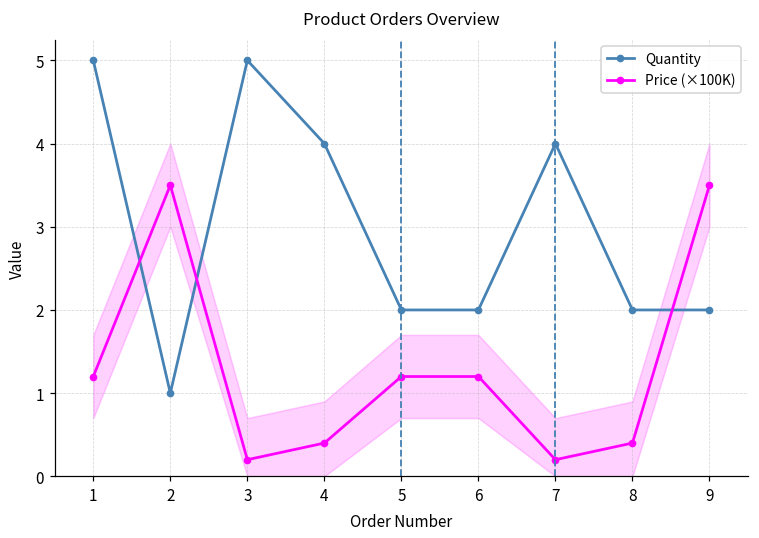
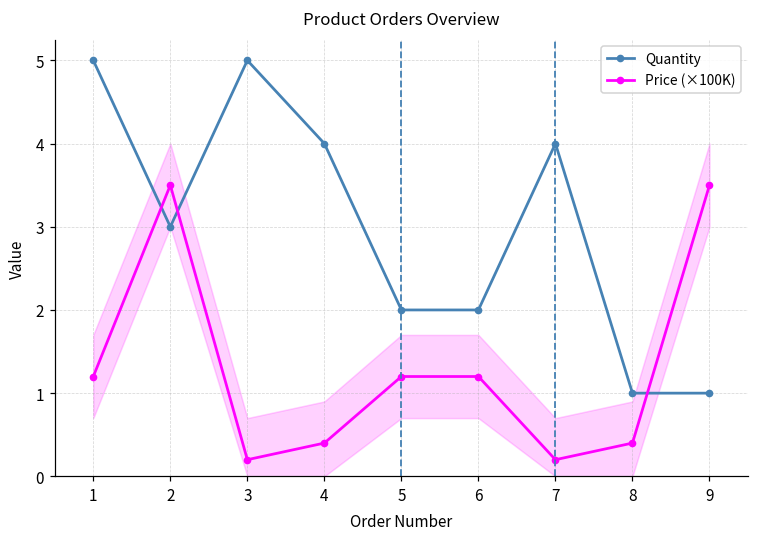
Quantity, 2: 1 -> 3
Quantity, 8: 2 -> 1
Quantity, 9: 2 -> 1
